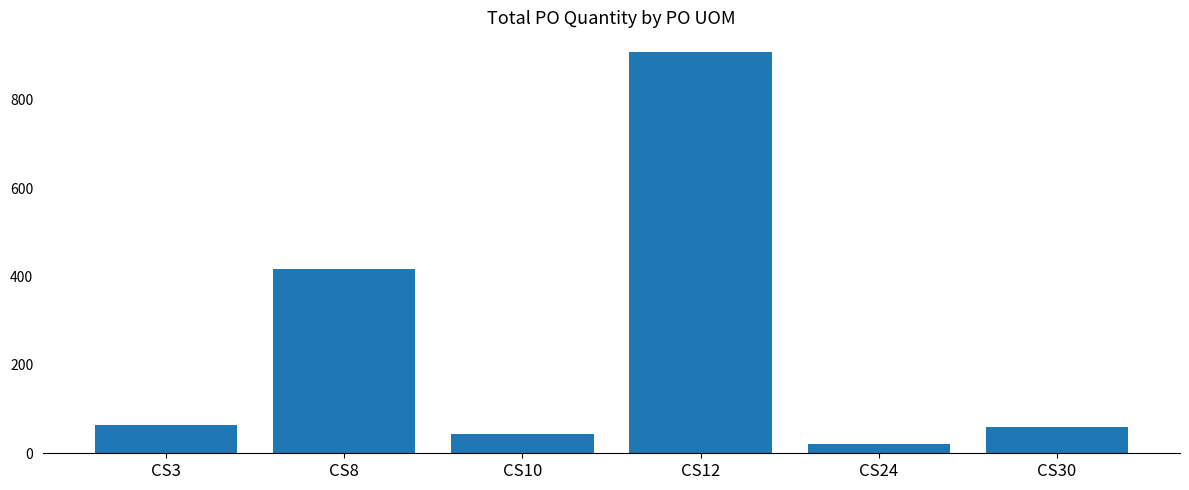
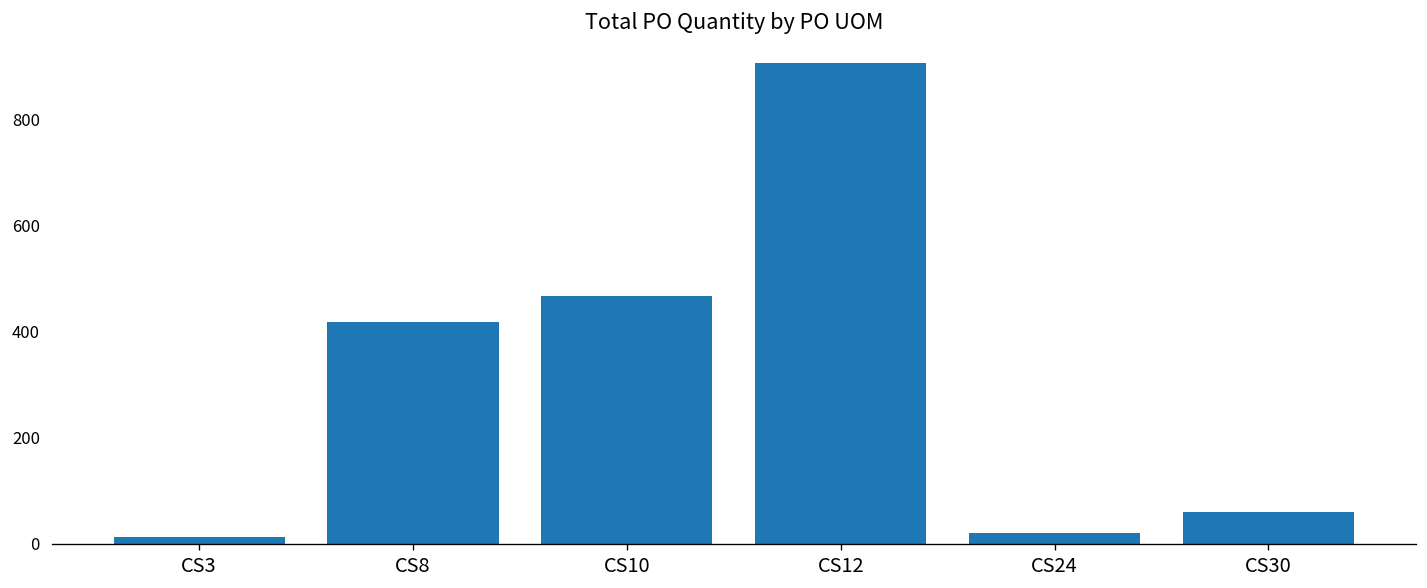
CS3: 60 -> 10
CS10: 40 -> 470
